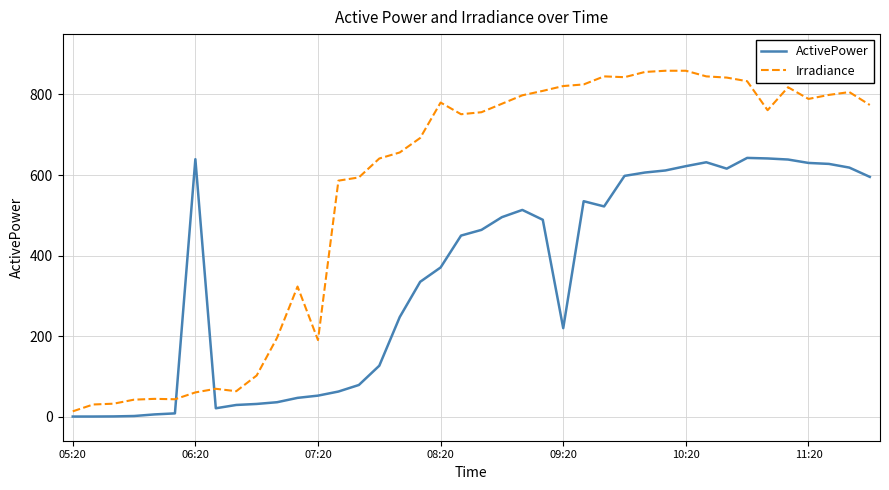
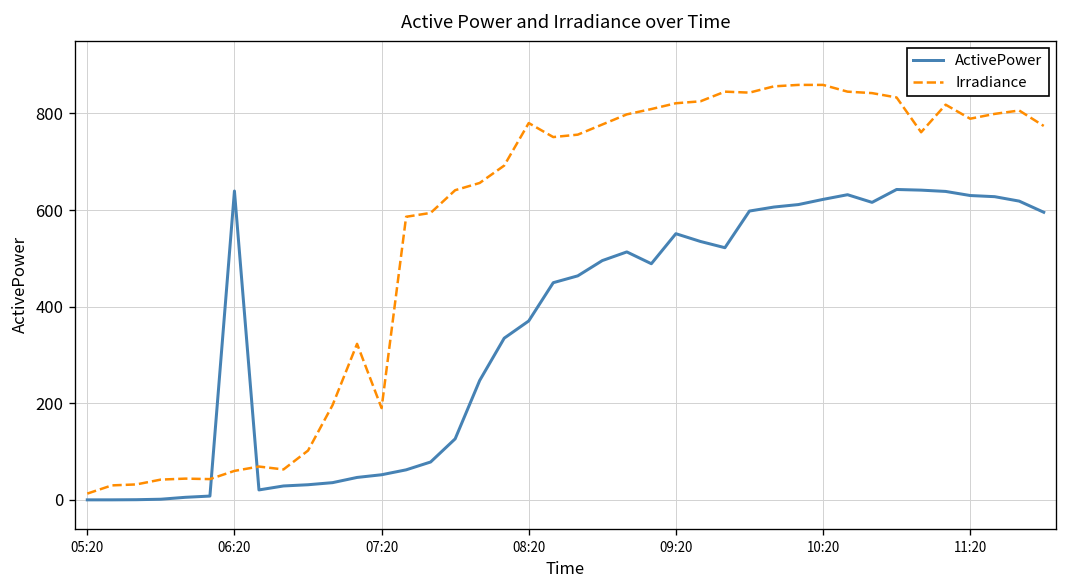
ActivePower, 09:20: 220 -> 550
